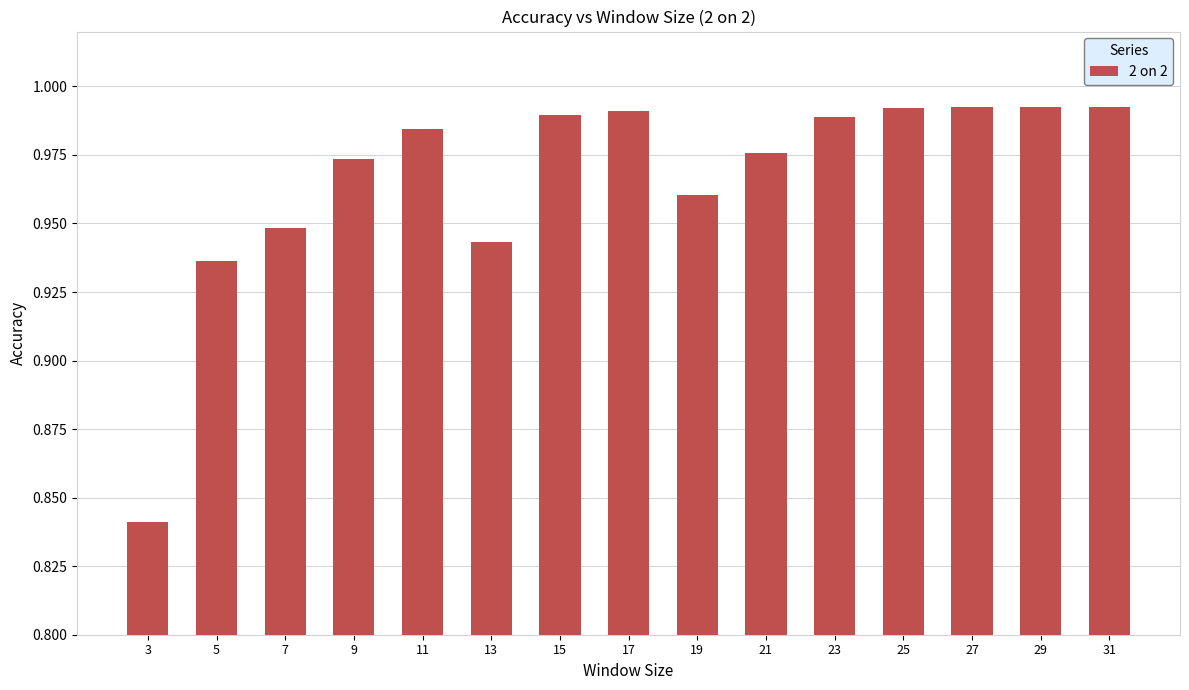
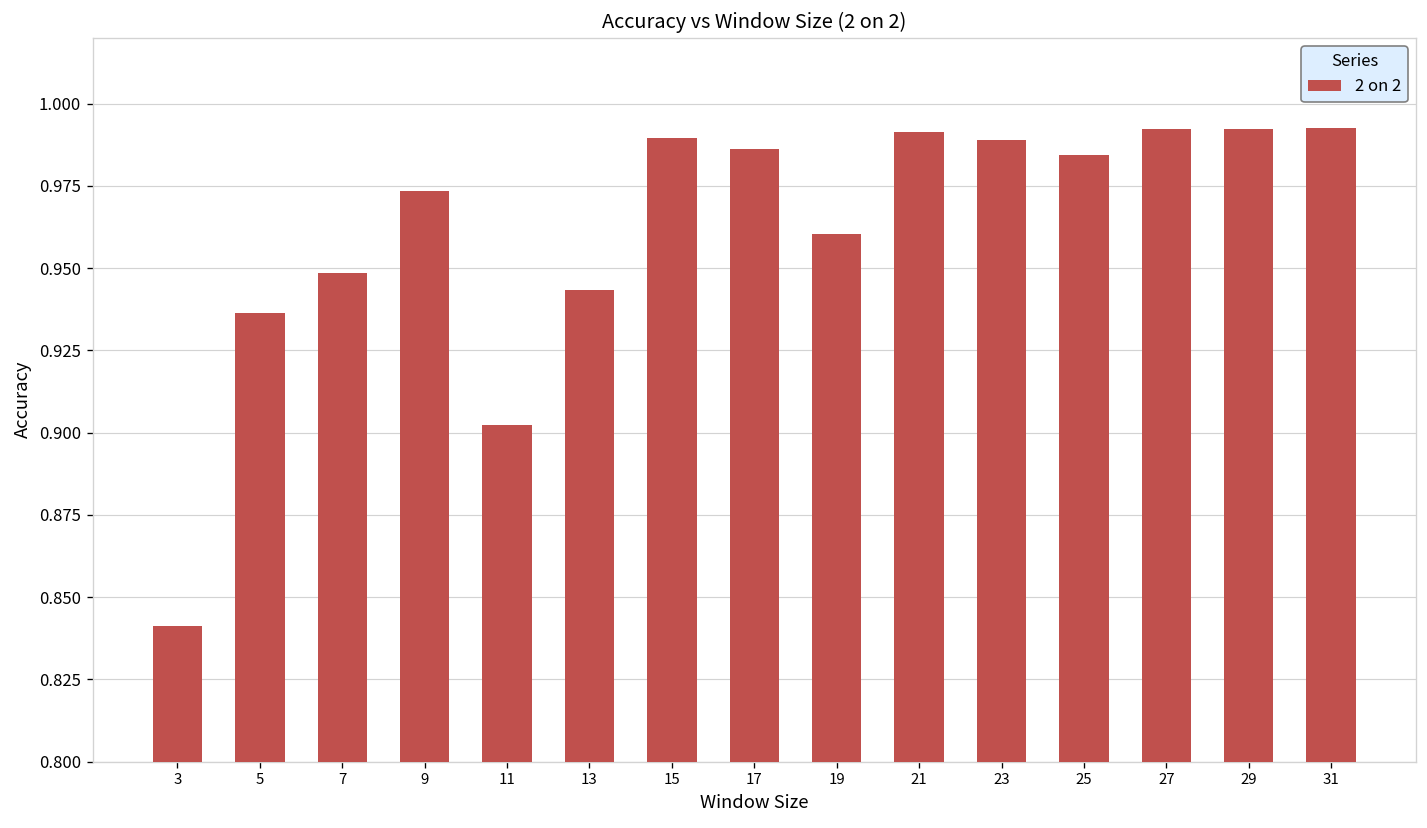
11: 0.985 -> 0.902
17: 0.991 -> 0.986
21: 0.976 -> 0.991
25: 0.992 -> 0.984
